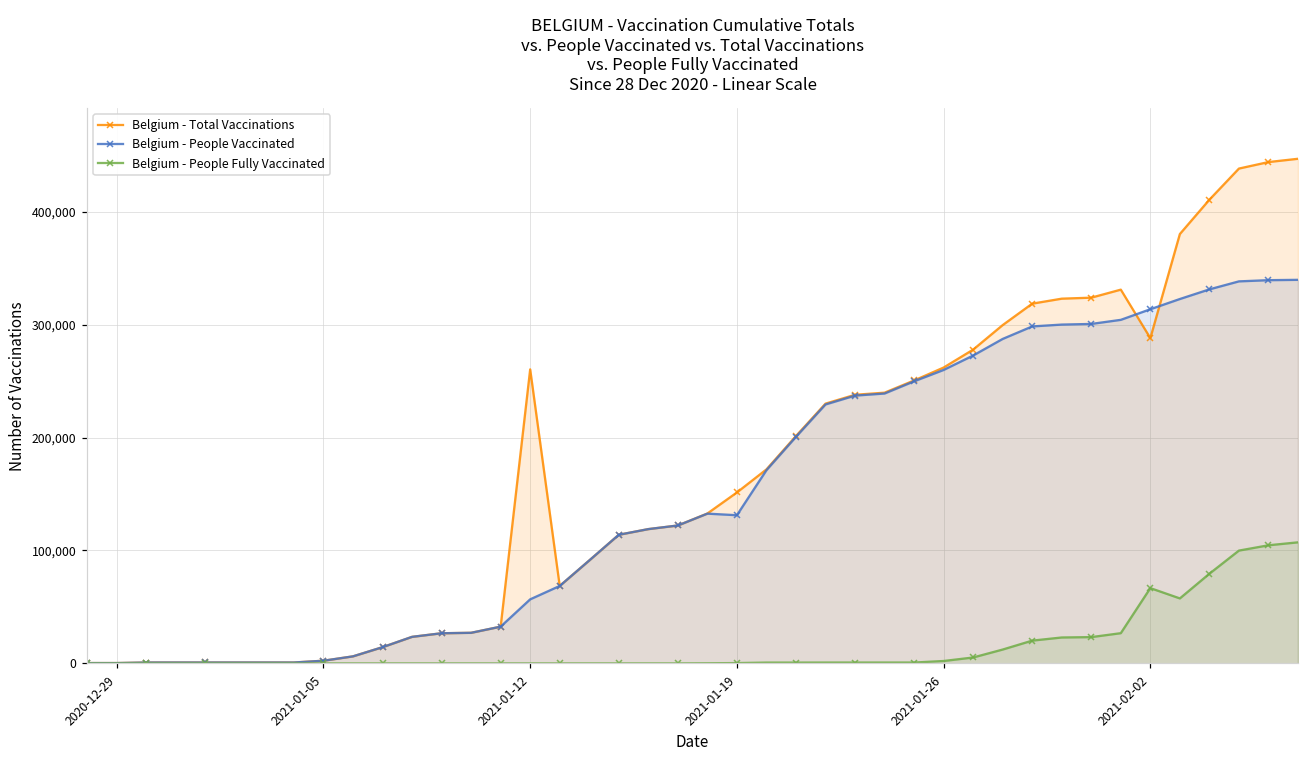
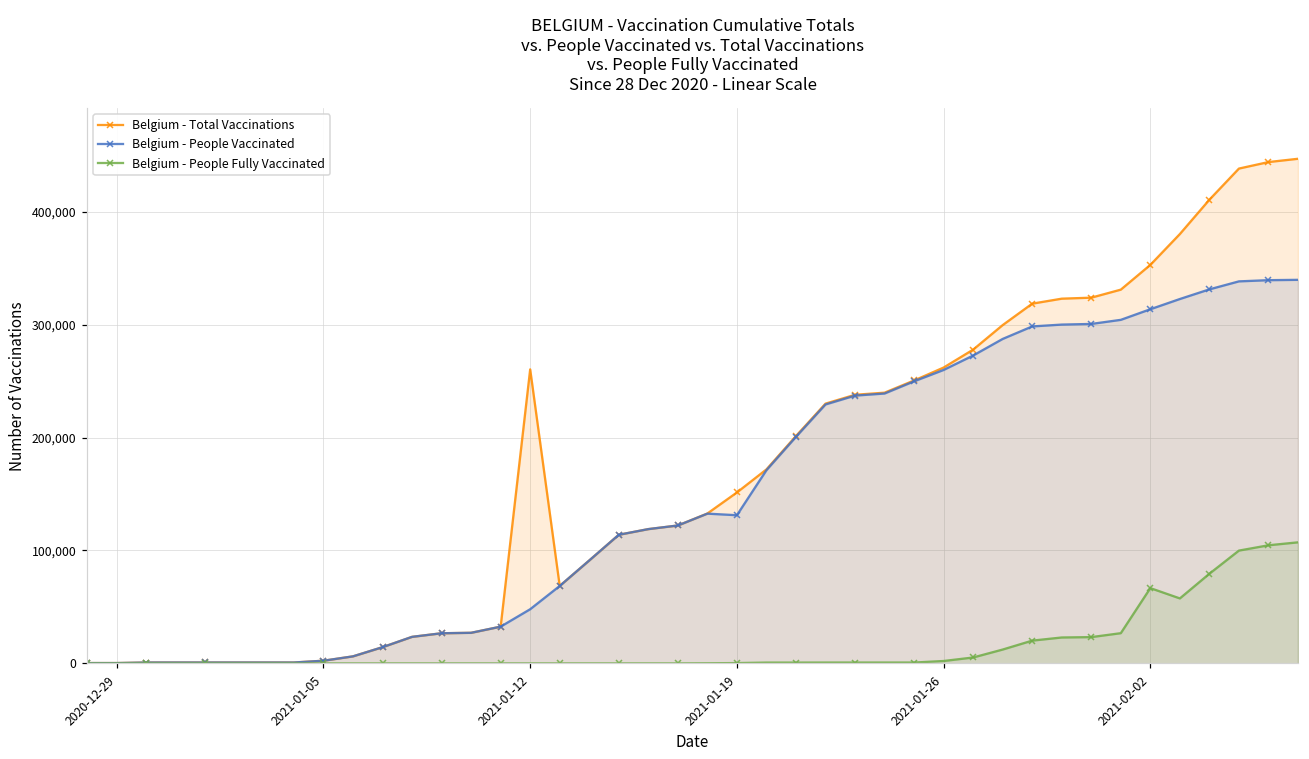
Belgium - People Vaccinated, 2021-01-12: 57,000 -> 48,000
Belgium - Total Vaccinations, 2021-02-02: 288,000 -> 353,000
